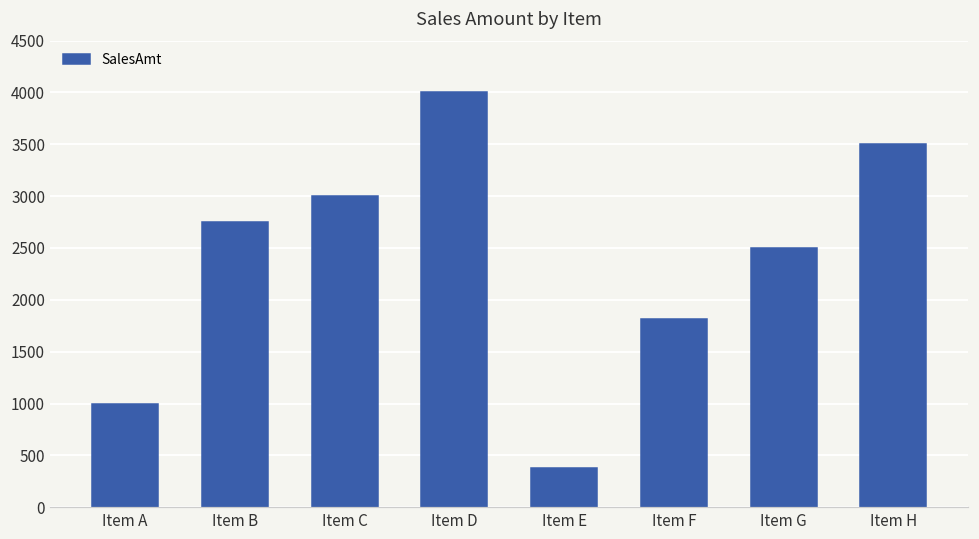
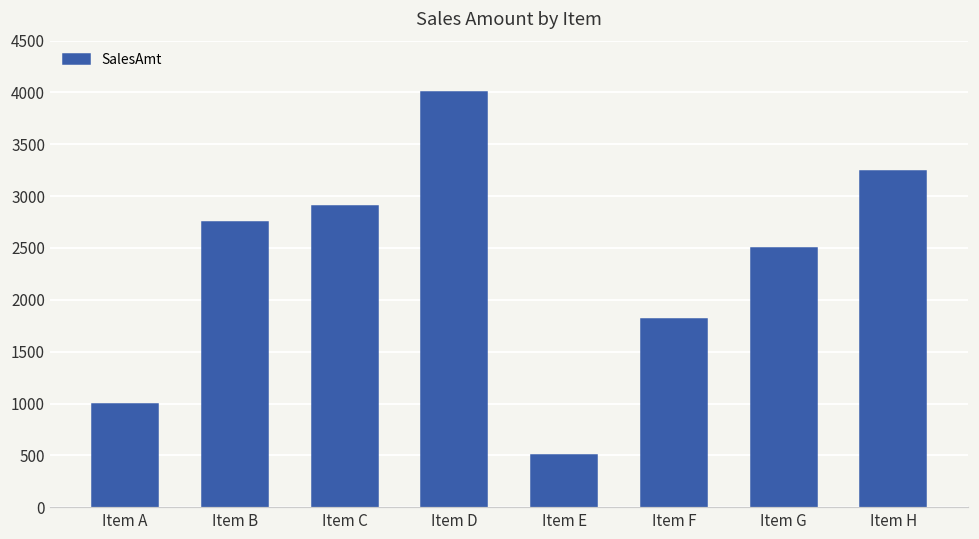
Item C: 3000 -> 2900
Item E: 400 -> 500
Item H: 3500 -> 3200
